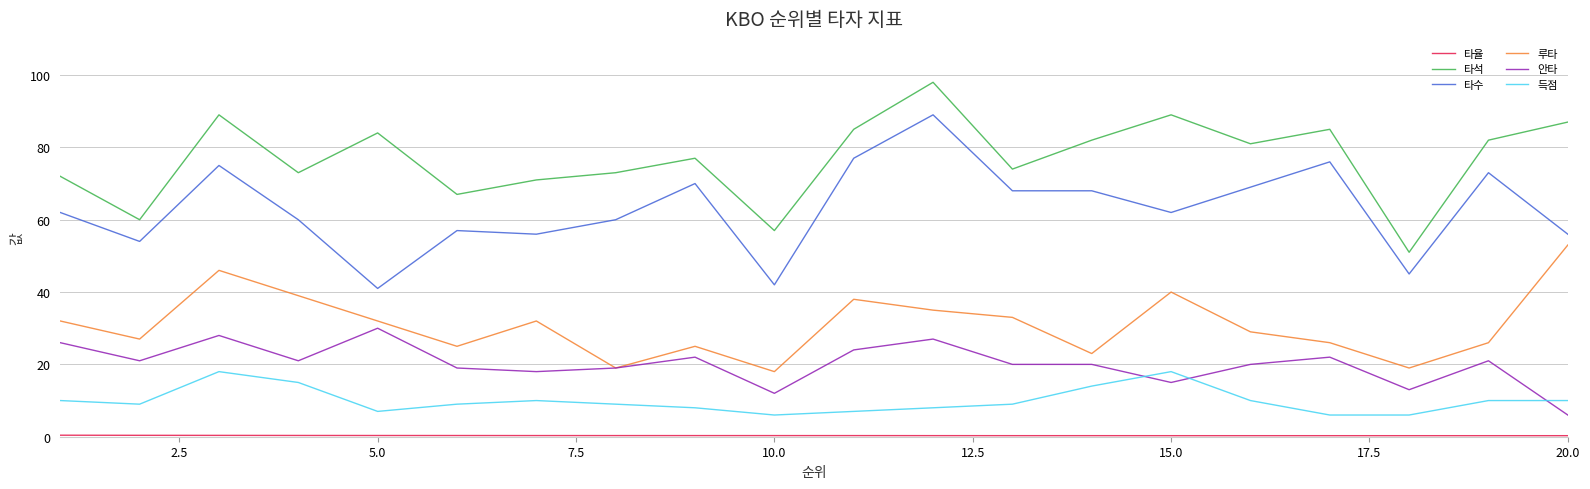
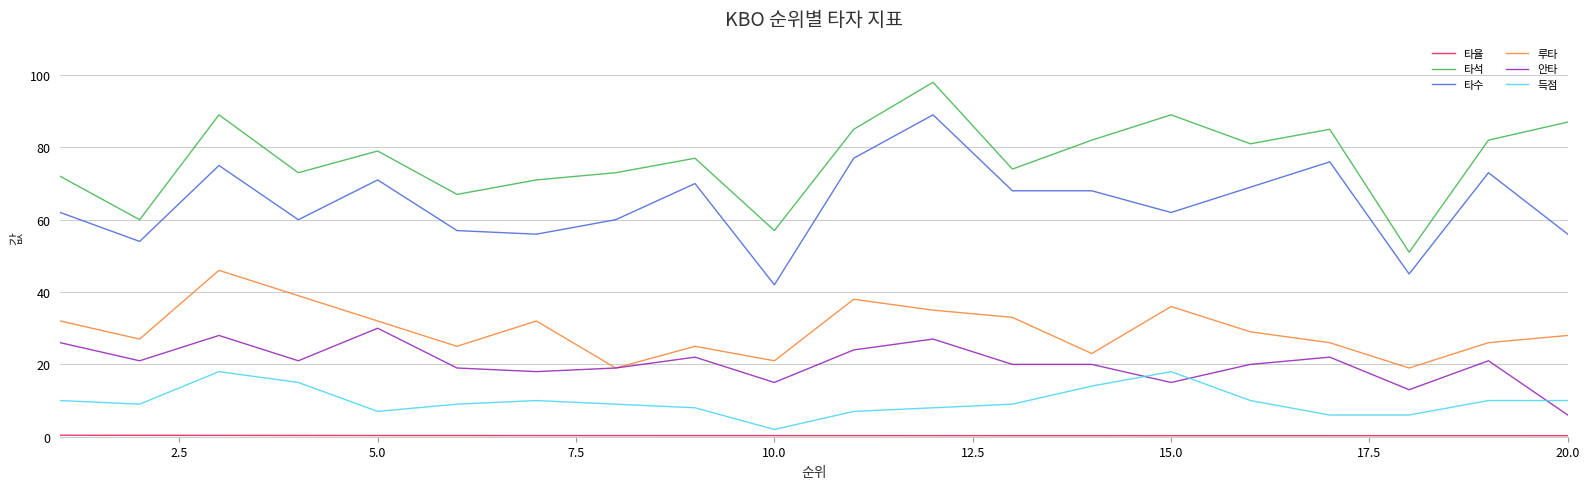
타석, 5.0: 84 -> 79
타수, 5.0: 41 -> 71
루타, 10.0: 18 -> 21
안타, 10.0: 12 -> 15
득점, 10.0: 6 -> 2
루타, 15.0: 40 -> 36
루타, 20.0: 53 -> 28
